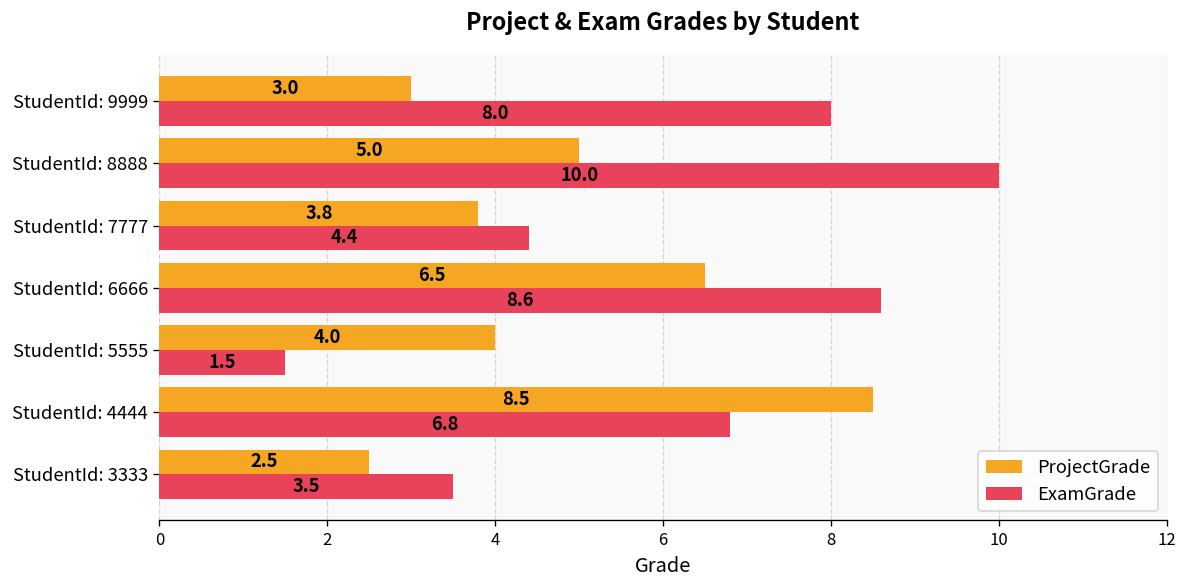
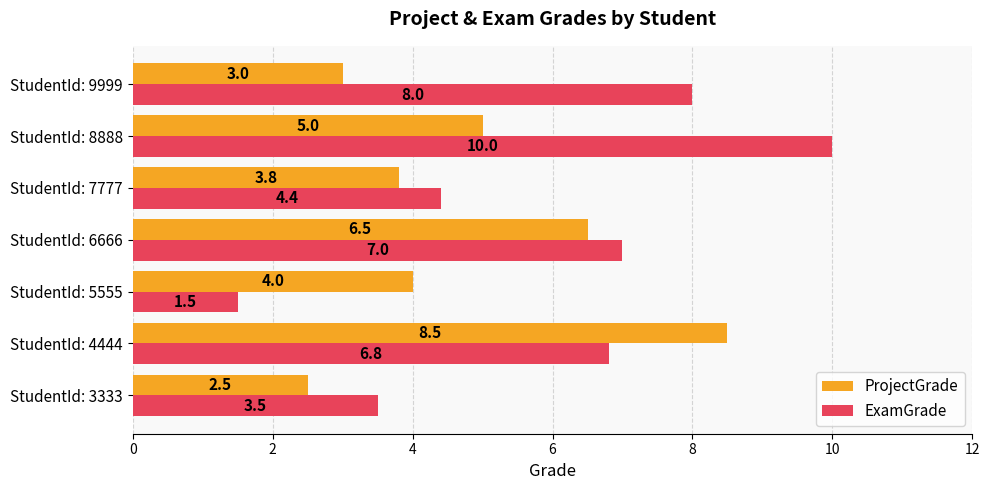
ExamGrade, StudentId: 6666: 8.6 -> 7.0
